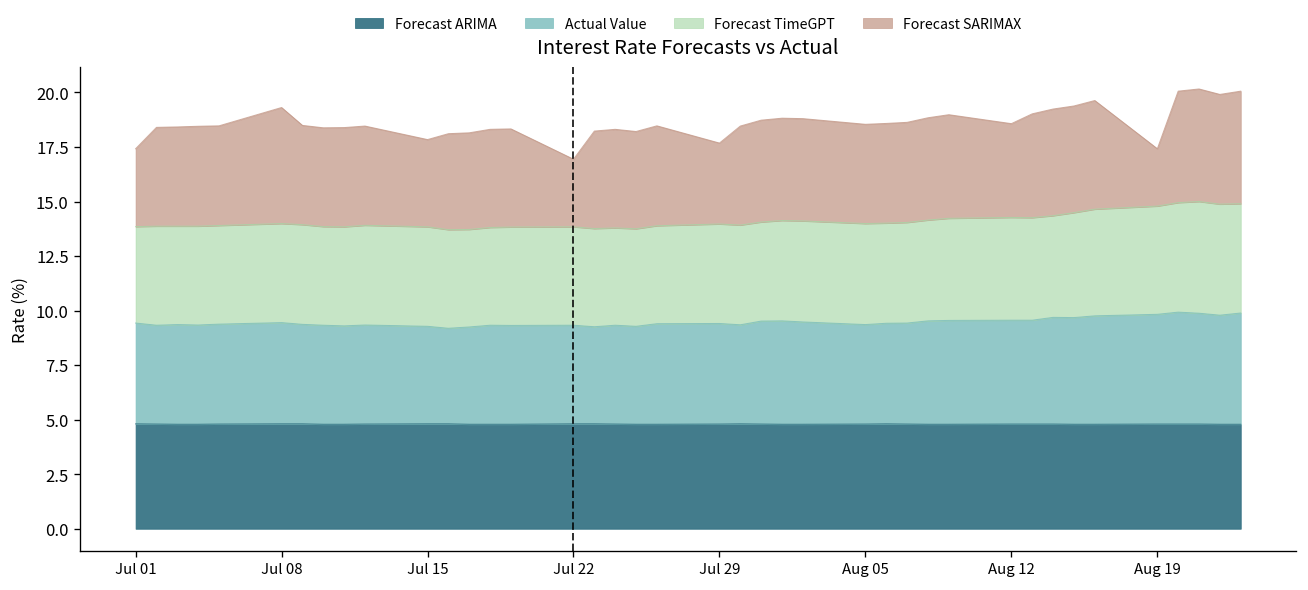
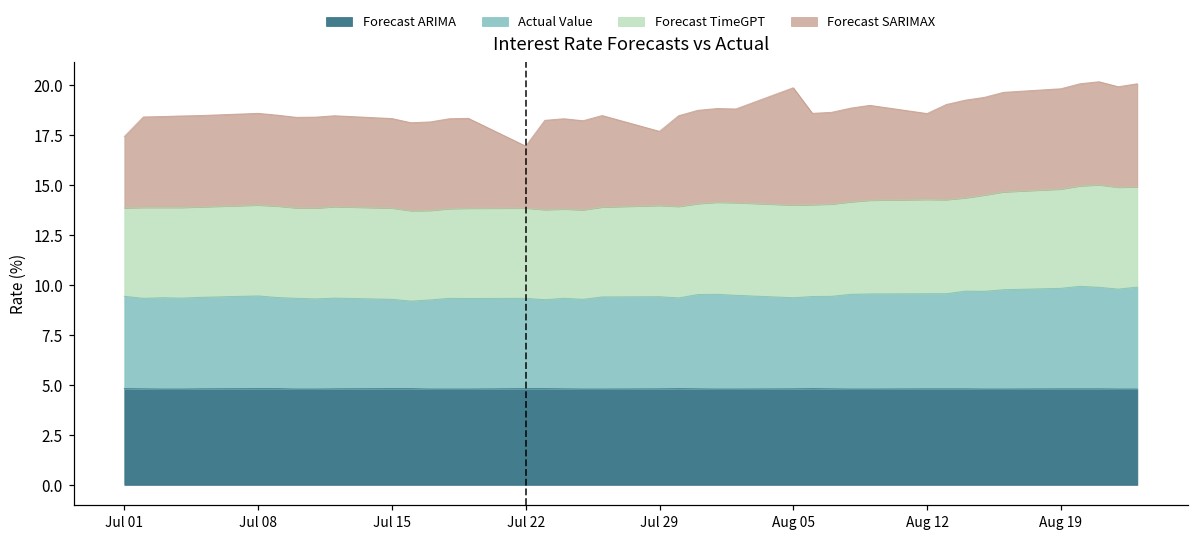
Forecast SARIMAX, Jul 08: 5.3 -> 4.6
Forecast SARIMAX, Jul 15: 4.0 -> 4.5
Forecast SARIMAX, Aug 05: 4.6 -> 5.9
Forecast SARIMAX, Aug 19: 2.6 -> 5.0
